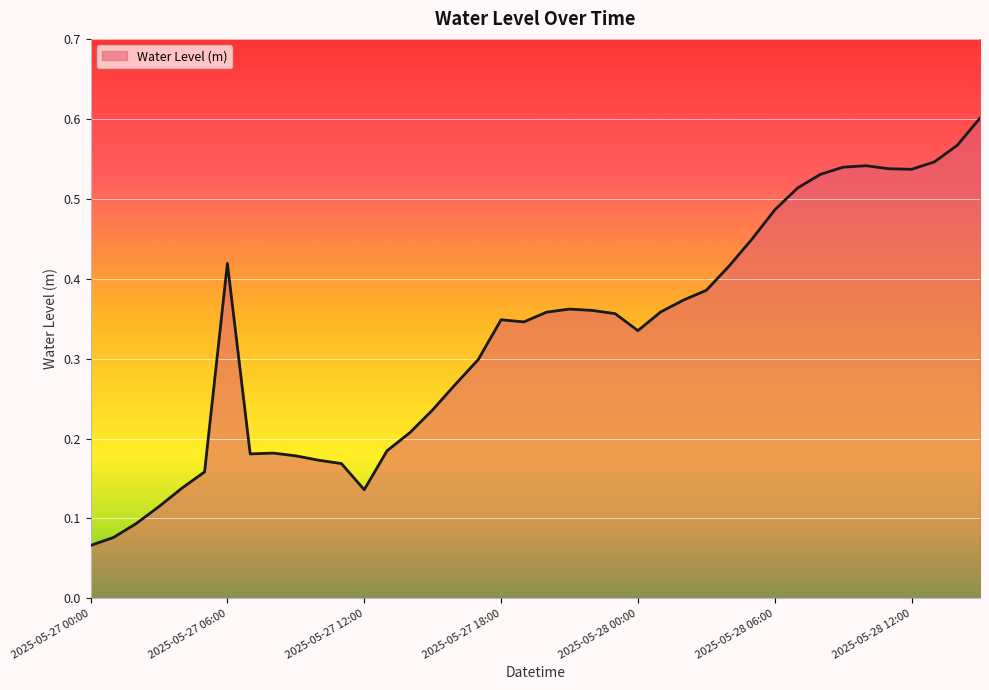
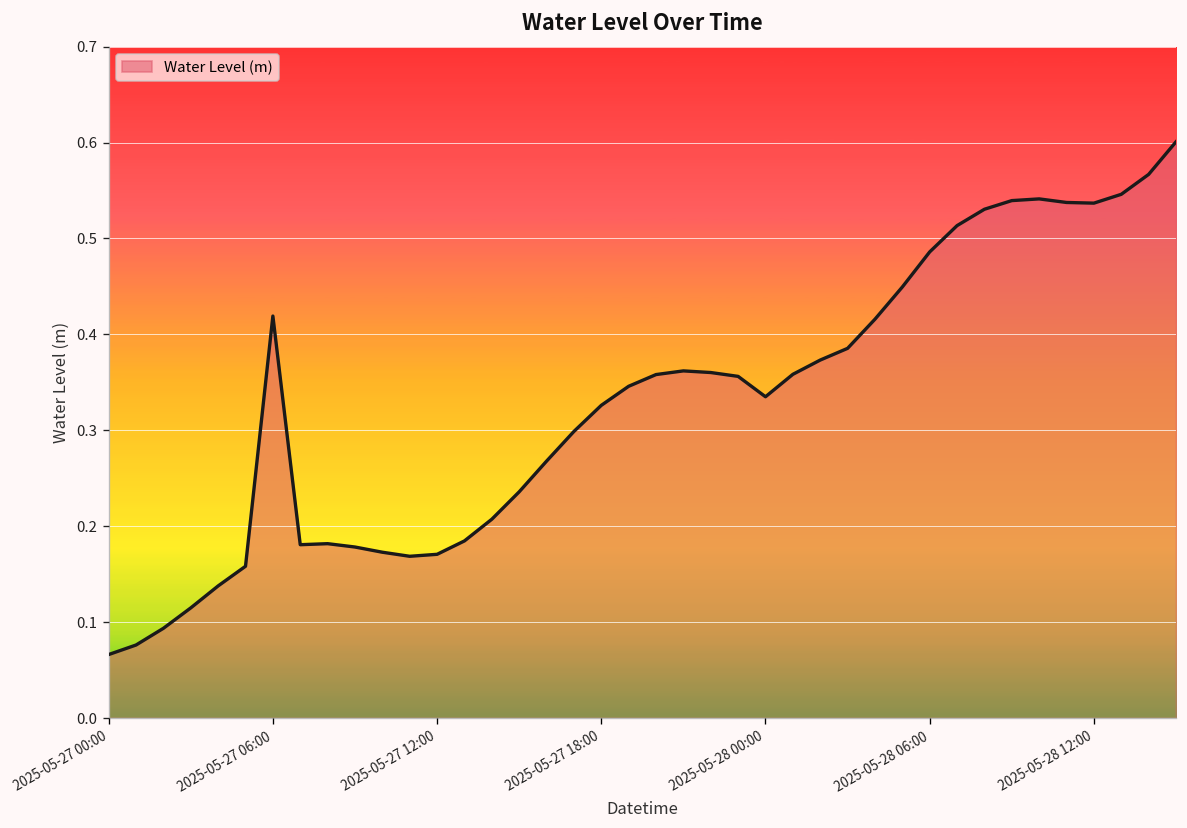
2025-05-27 12:00: 0.14 -> 0.17
2025-05-27 18:00: 0.35 -> 0.33
